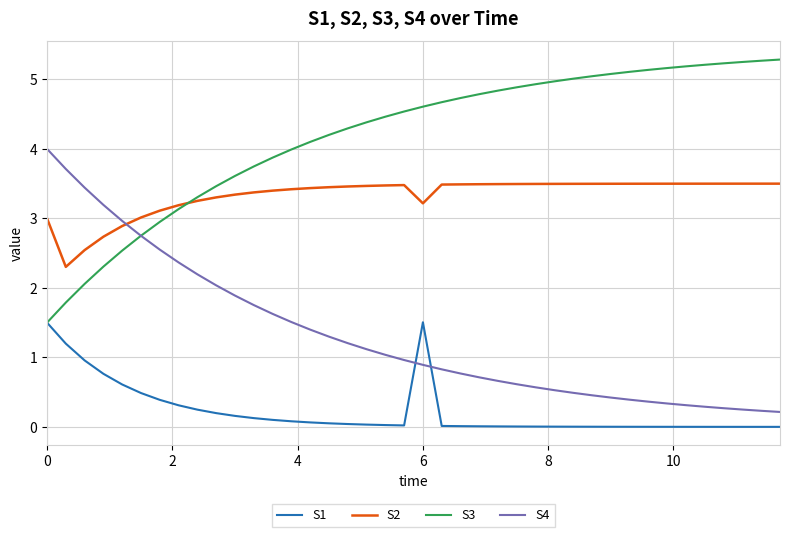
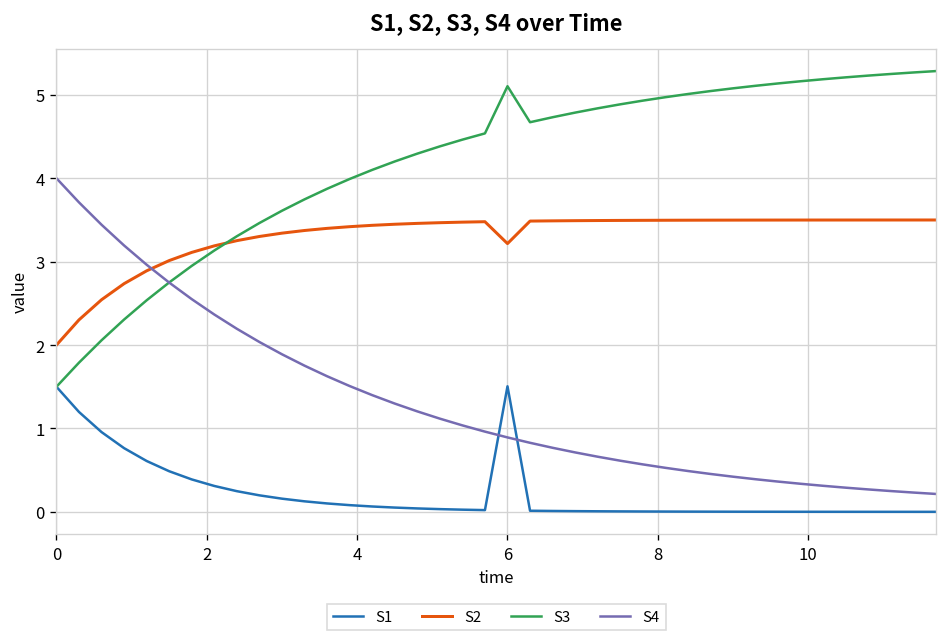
S2, 0: 3 -> 2
S3, 6: 4.6 -> 5.1
